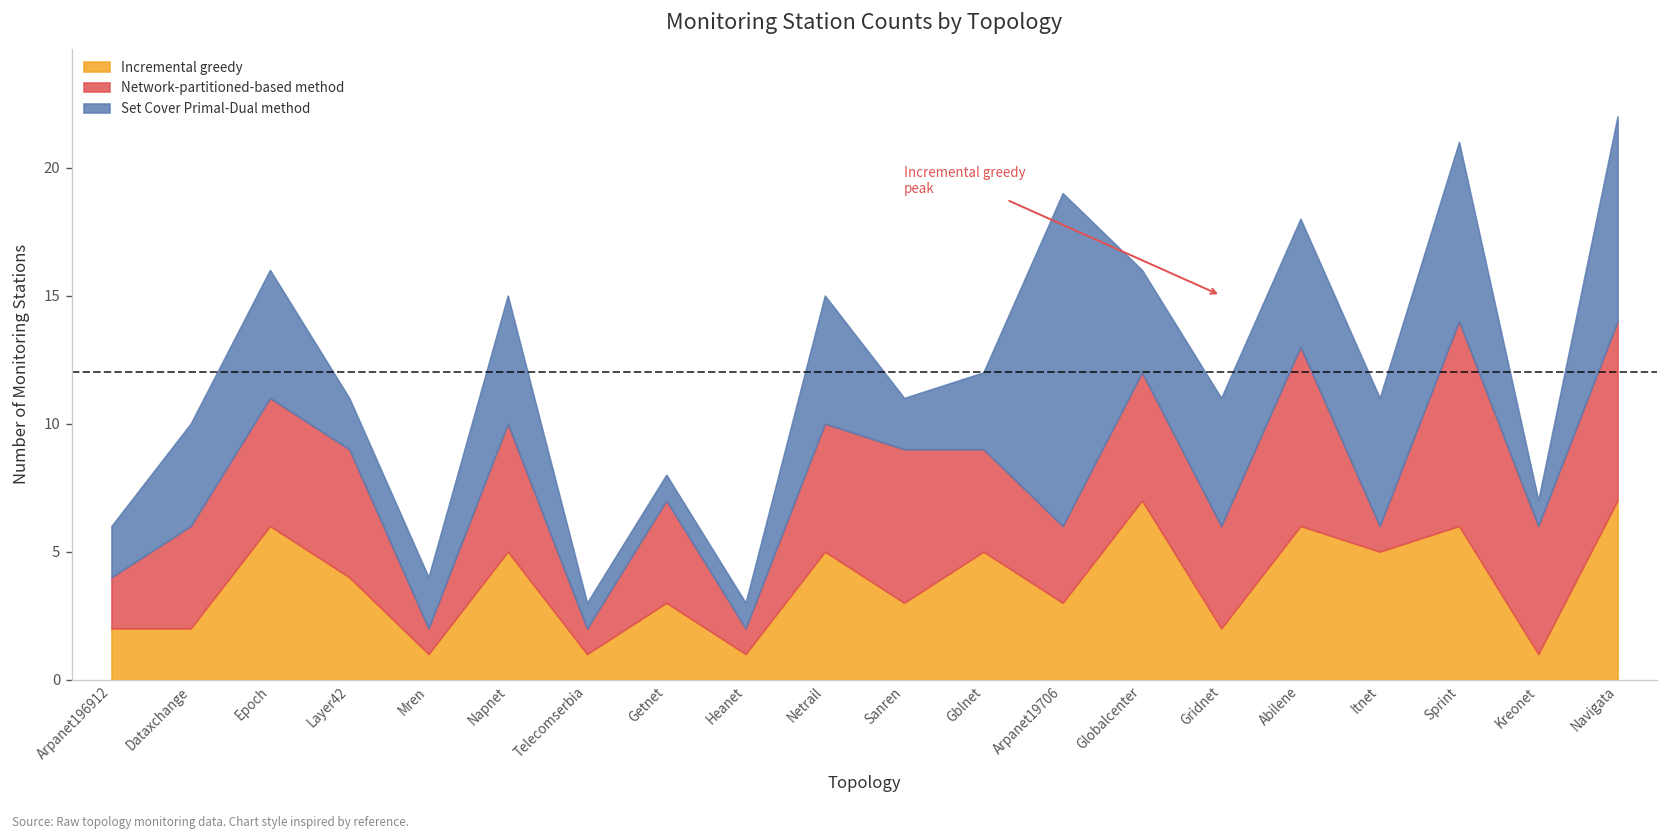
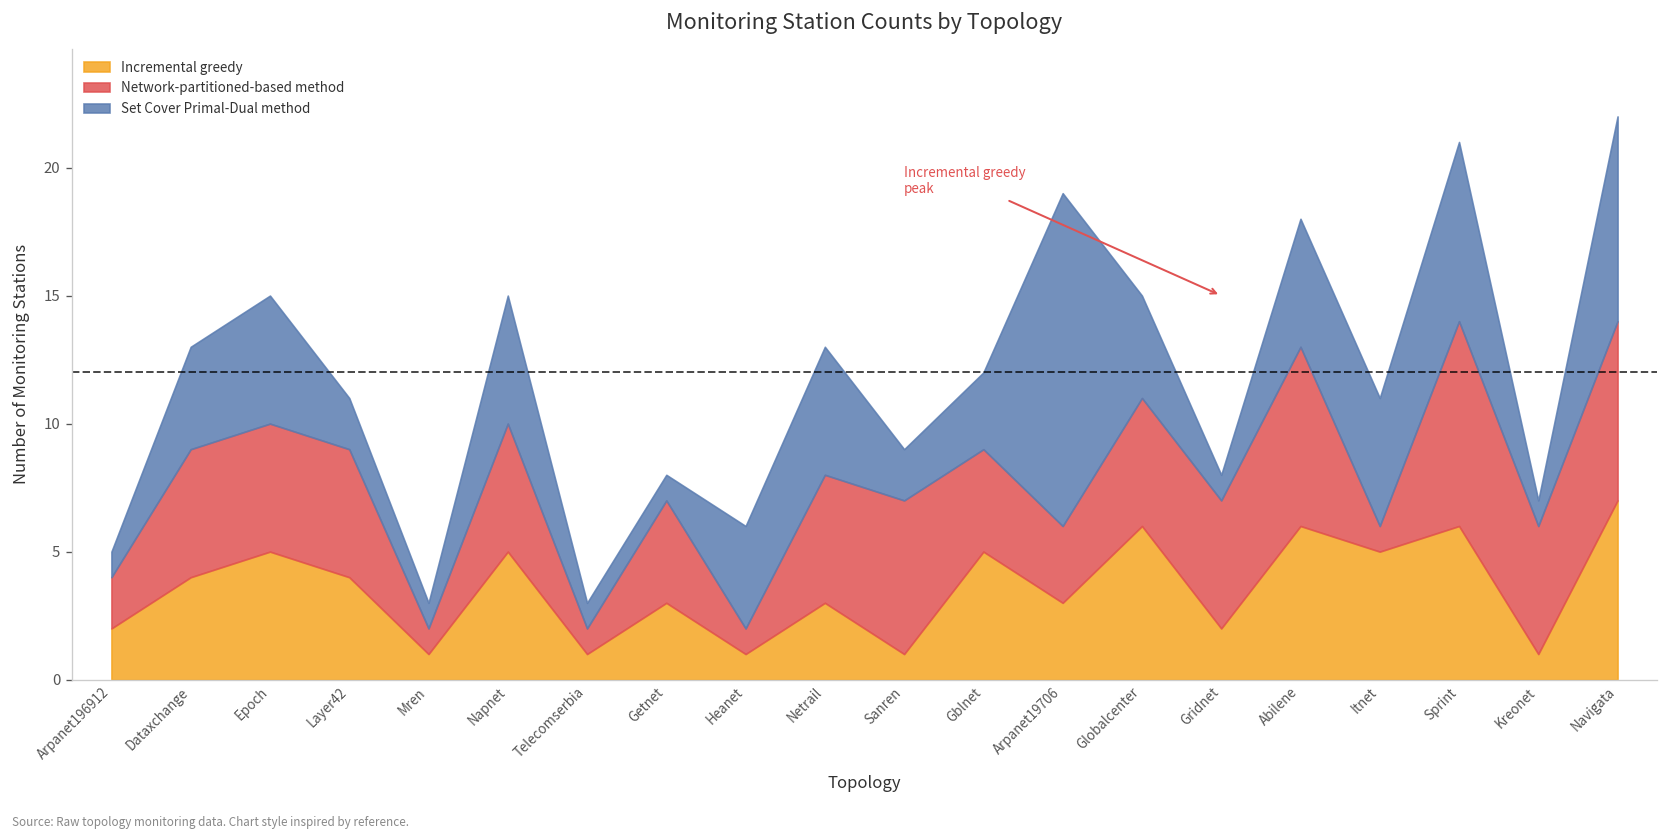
Set Cover Primal-Dual method, Arpanet196912: 2 -> 1
Incremental greedy, Dataxchange: 2 -> 4
Network-partitioned-based method, Dataxchange: 4 -> 5
Incremental greedy, Epoch: 6 -> 5
Set Cover Primal-Dual method, Mren: 2 -> 1
Set Cover Primal-Dual method, Heanet: 1 -> 4
Incremental greedy, Netrail: 5 -> 3
Incremental greedy, Sanren: 3 -> 1
Incremental greedy, Globalcenter: 7 -> 6
Network-partitioned-based method, Gridnet: 4 -> 5
Set Cover Primal-Dual method, Gridnet: 5 -> 1
